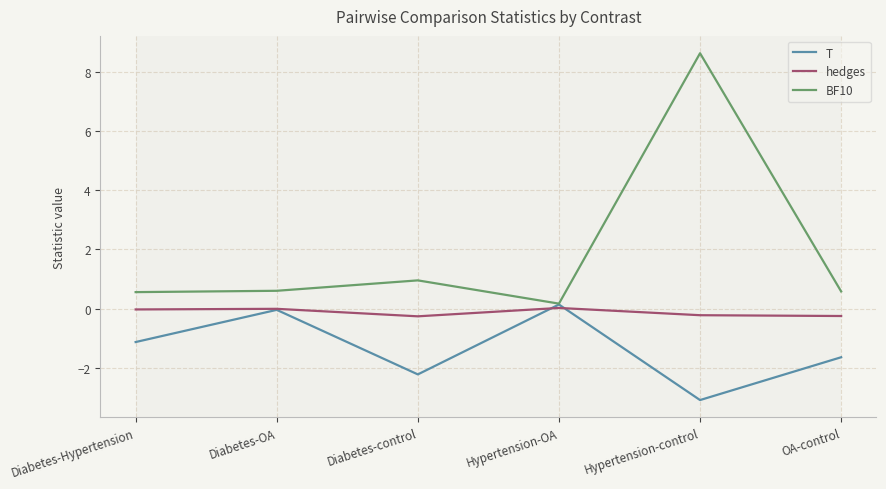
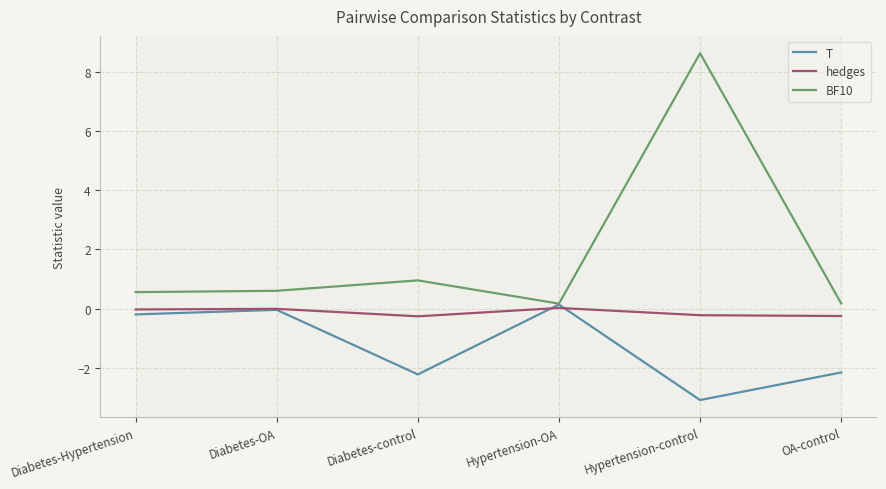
T, Diabetes-Hypertension: -1.1 -> -0.2
T, OA-control: -1.6 -> -2.2
BF10, OA-control: 0.6 -> 0.2
